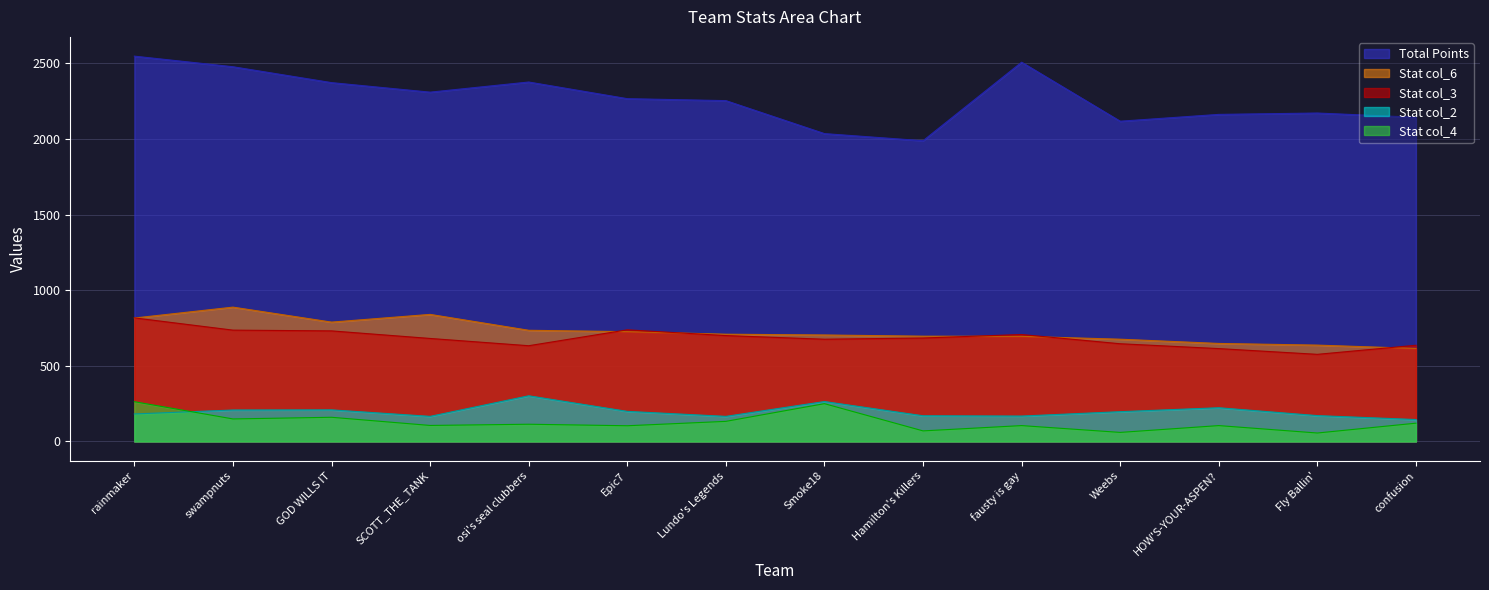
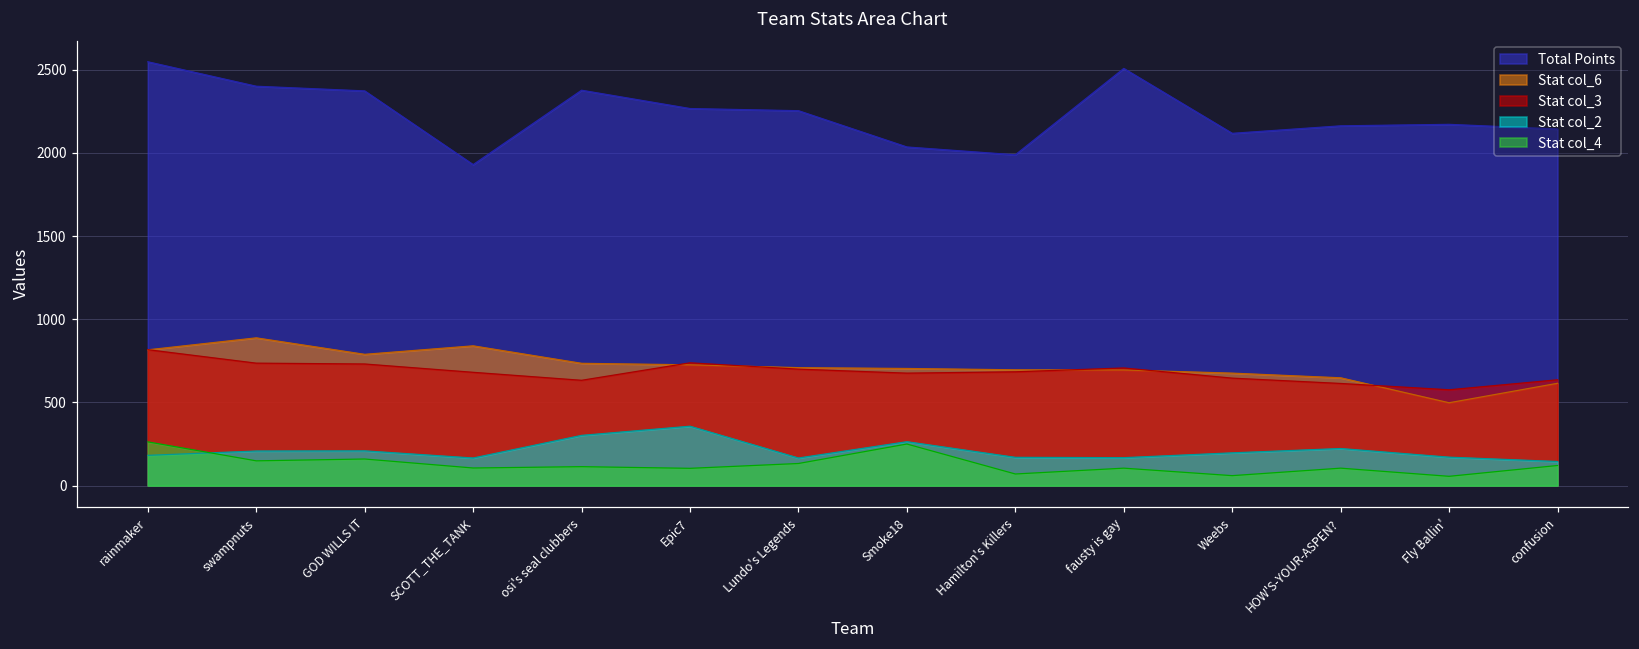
Total Points, swampnuts: 2480 -> 2400
Total Points, SCOTT_THE_TANK: 2310 -> 1930
Stat col_2, Epic7: 200 -> 360
Stat col_6, Fly Ballin': 640 -> 500
